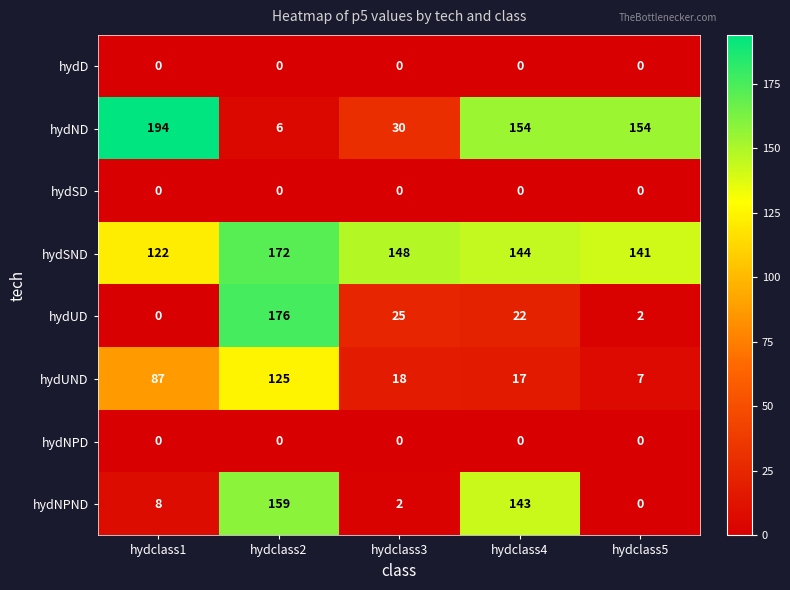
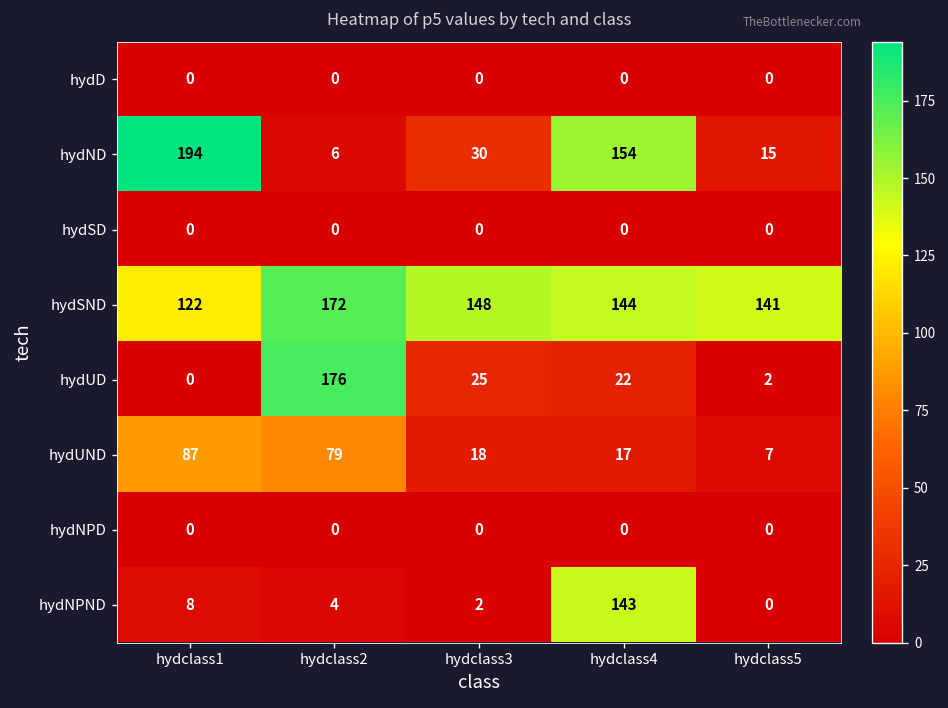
hydND, hydclass5: 154 -> 15
hydUND, hydclass2: 125 -> 79
hydNPND, hydclass2: 159 -> 4
